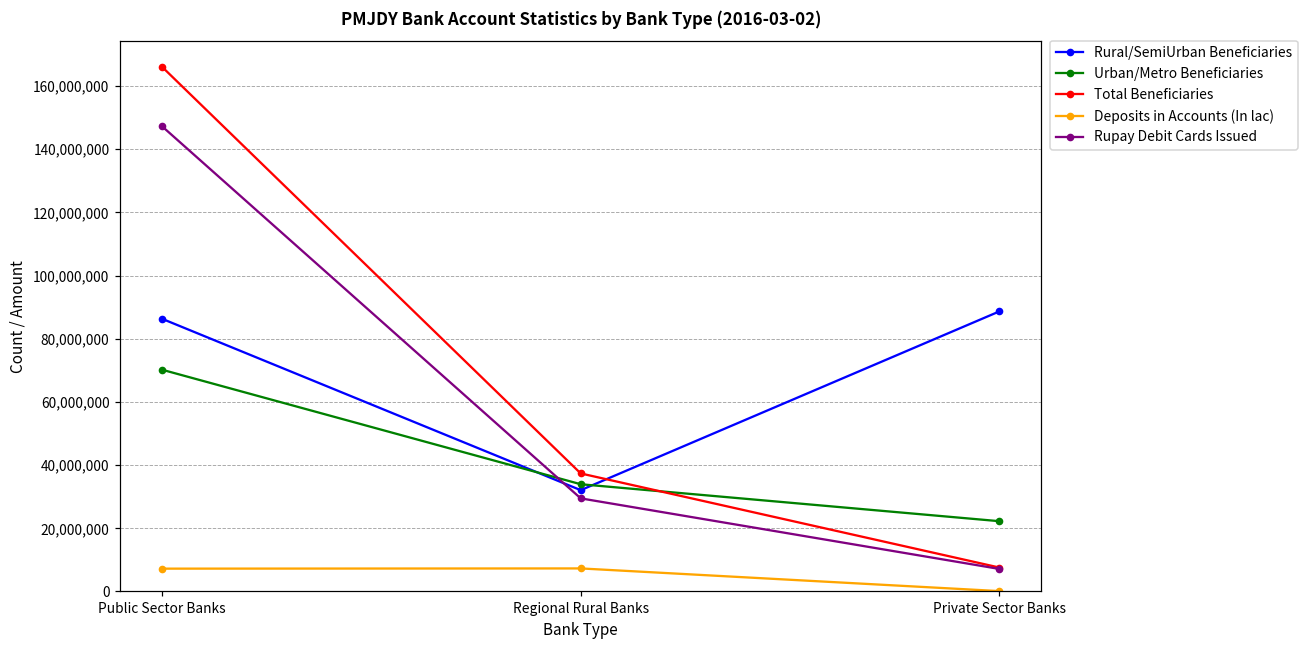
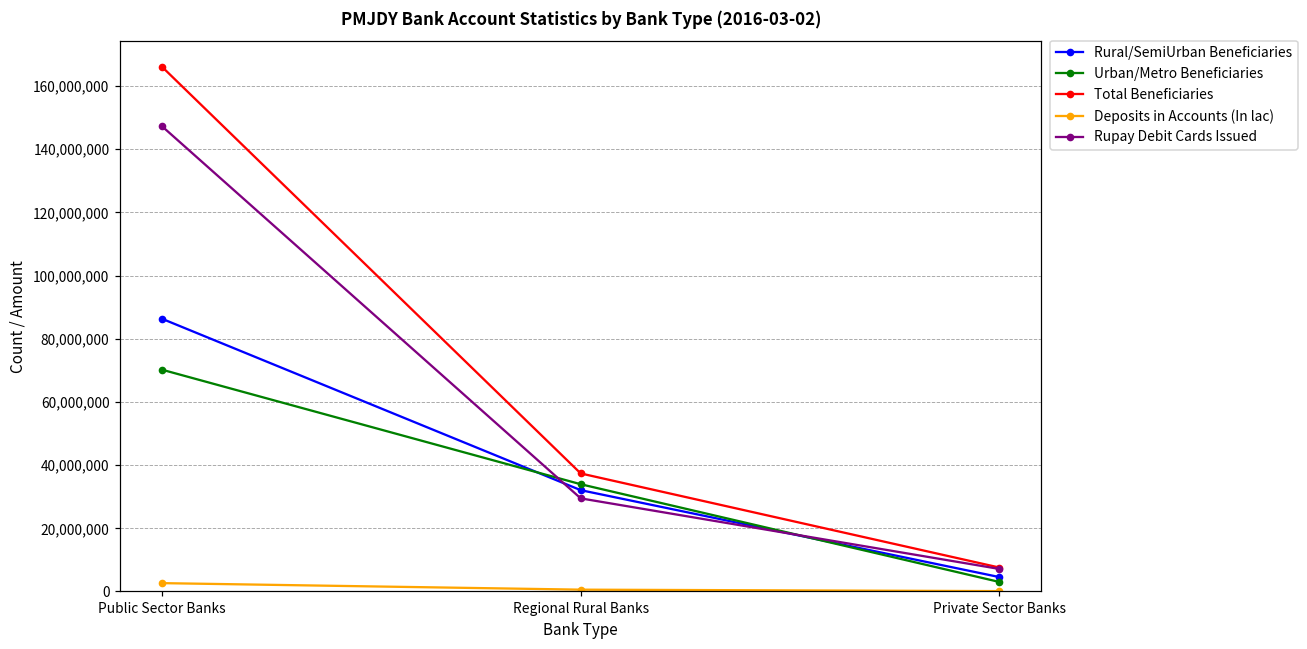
Deposits in Accounts (In lac), Public Sector Banks: 7,000,000 -> 3,000,000
Deposits in Accounts (In lac), Regional Rural Banks: 7,000,000 -> 1,000,000
Rural/SemiUrban Beneficiaries, Private Sector Banks: 89,000,000 -> 5,000,000
Urban/Metro Beneficiaries, Private Sector Banks: 22,000,000 -> 3,000,000
